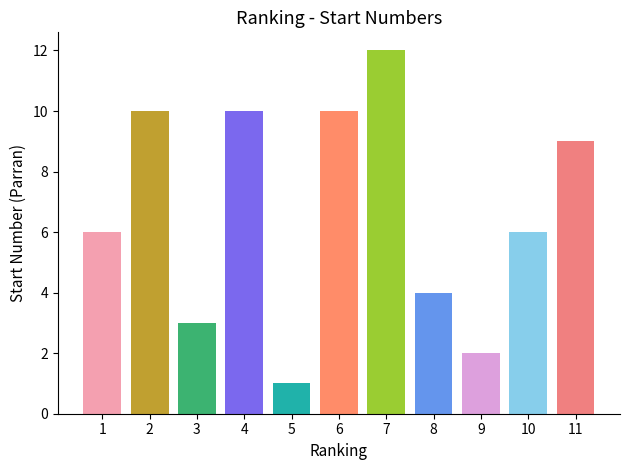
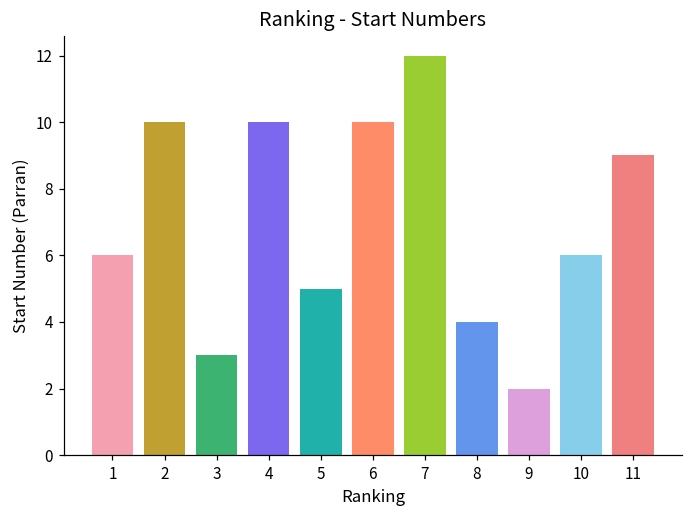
5: 1 -> 5
